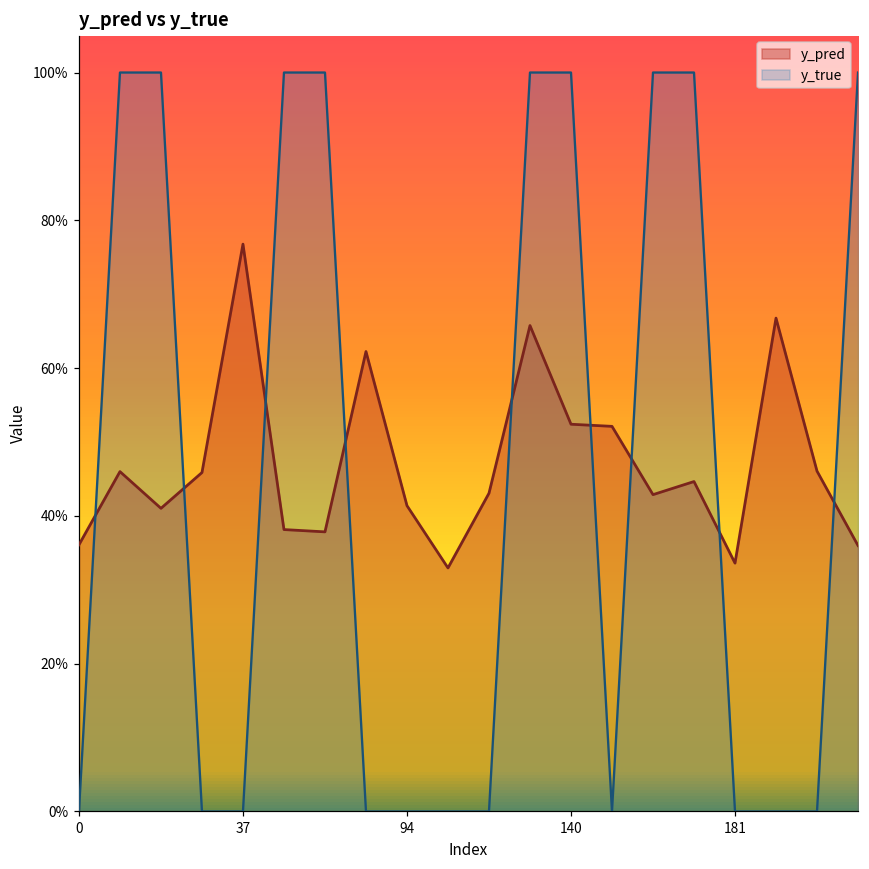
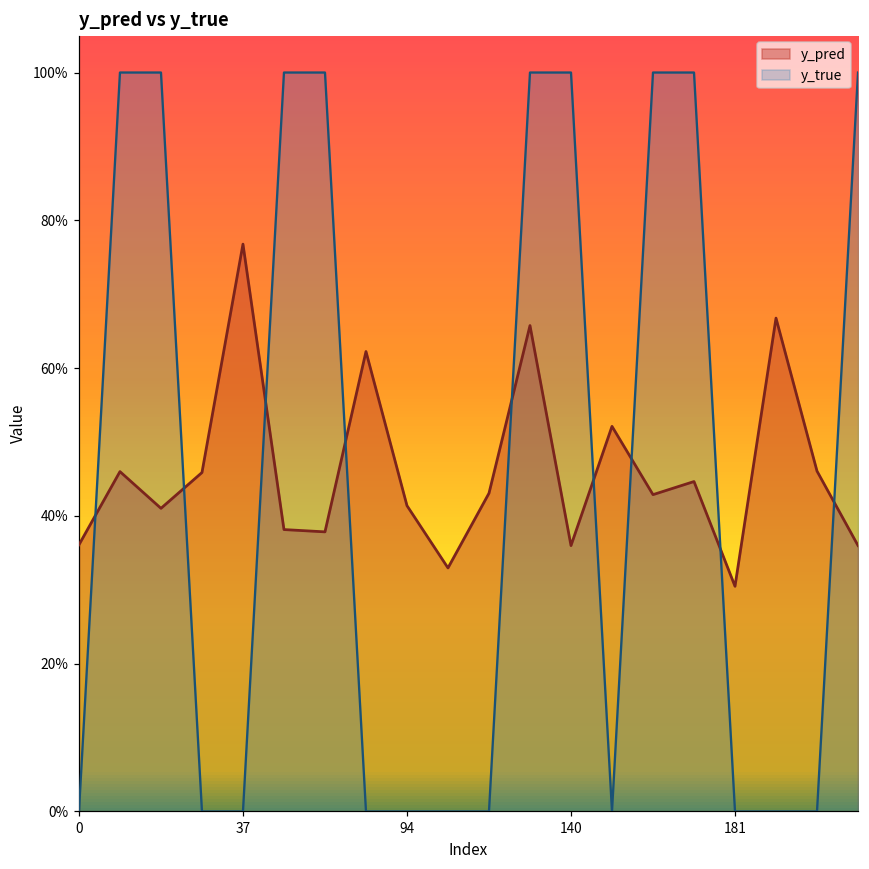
y_pred, 140: 52% -> 36%
y_pred, 181: 34% -> 30%
